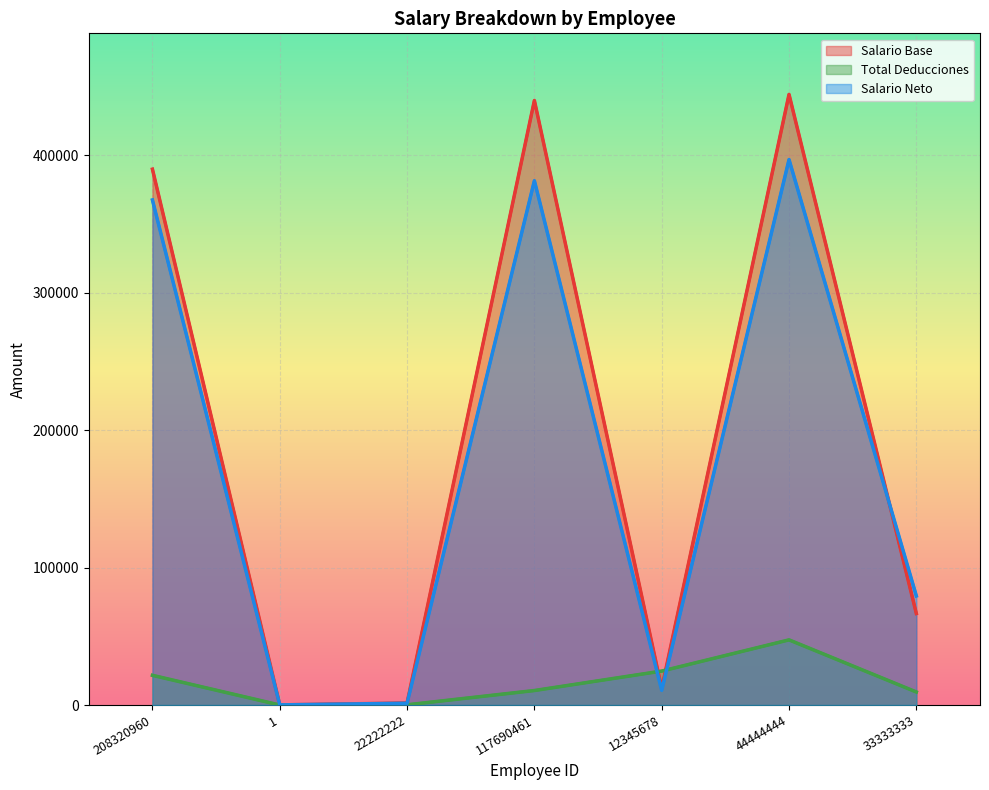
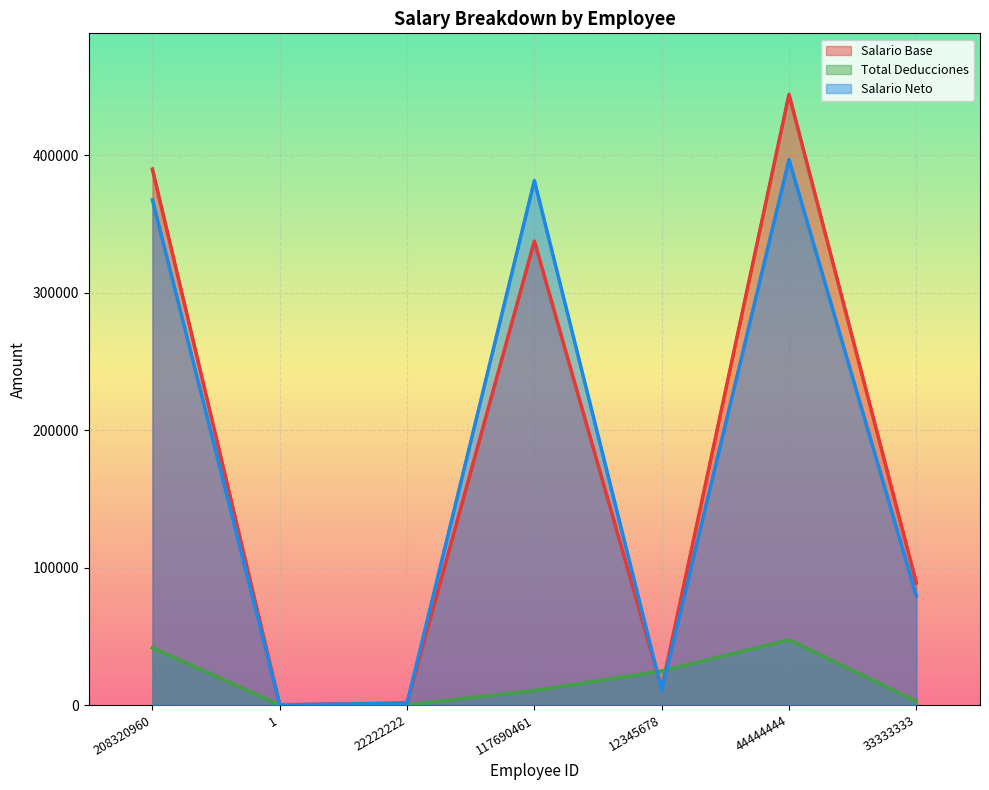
Total Deducciones, 208320960: 22000 -> 42000
Salario Base, 117690461: 440000 -> 338000
Salario Base, 33333333: 67000 -> 89000
Total Deducciones, 33333333: 9000 -> 3000
